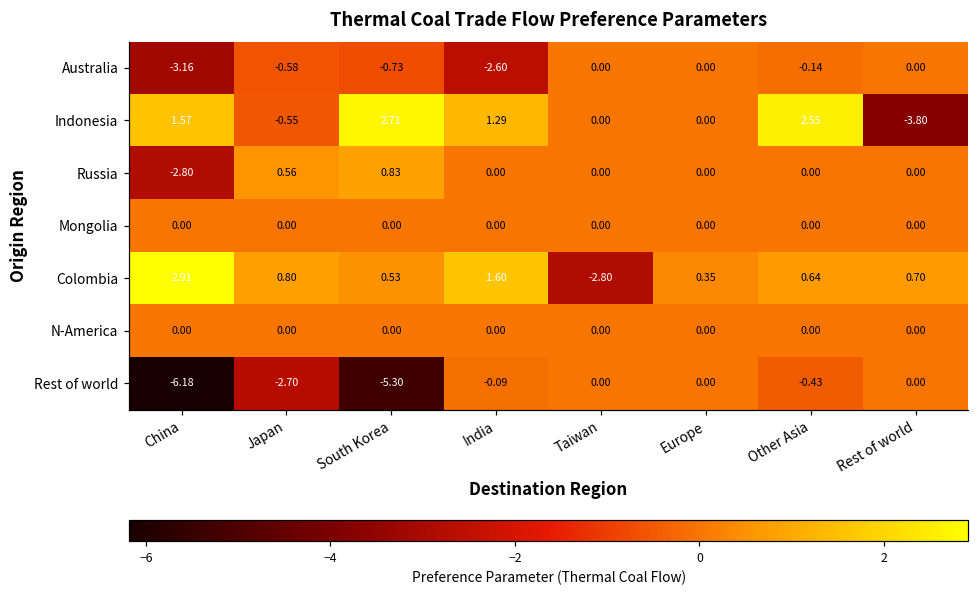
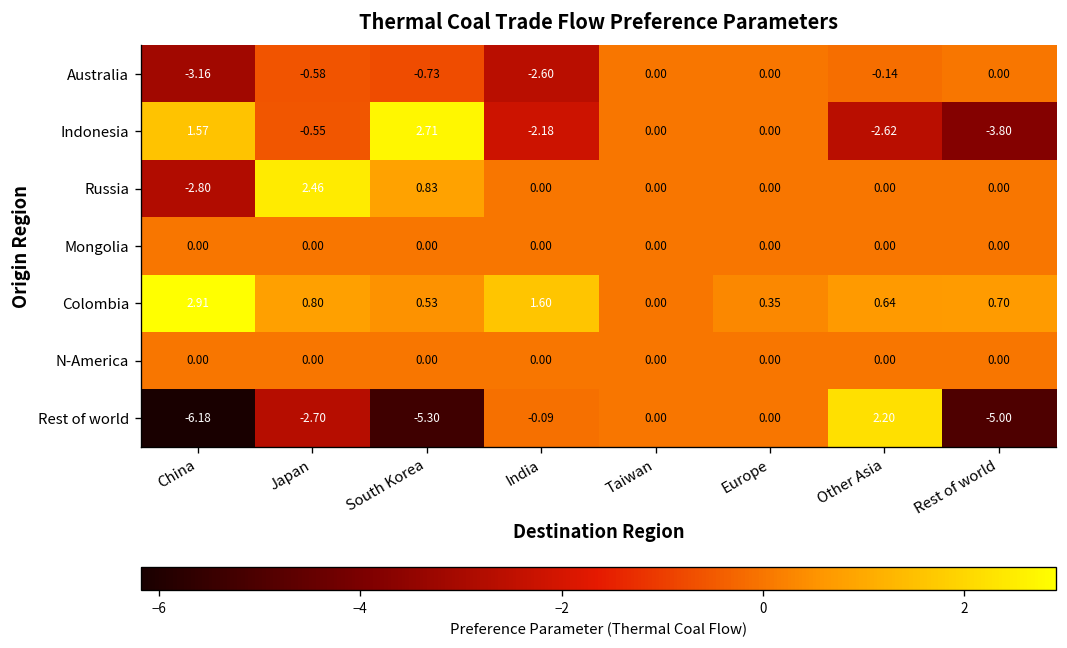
Indonesia, India: 1.29 -> -2.18
Indonesia, Other Asia: 2.55 -> -2.62
Russia, Japan: 0.56 -> 2.46
Colombia, Taiwan: -2.80 -> 0.00
Rest of world, Other Asia: -0.43 -> 2.20
Rest of world, Rest of world: 0.00 -> -5.00
